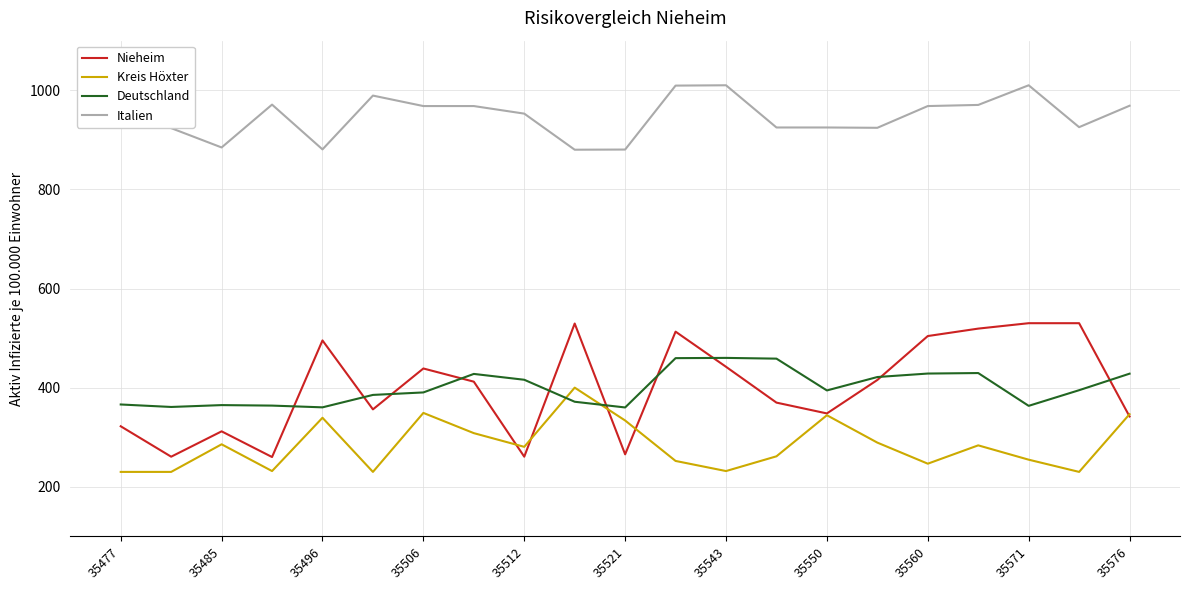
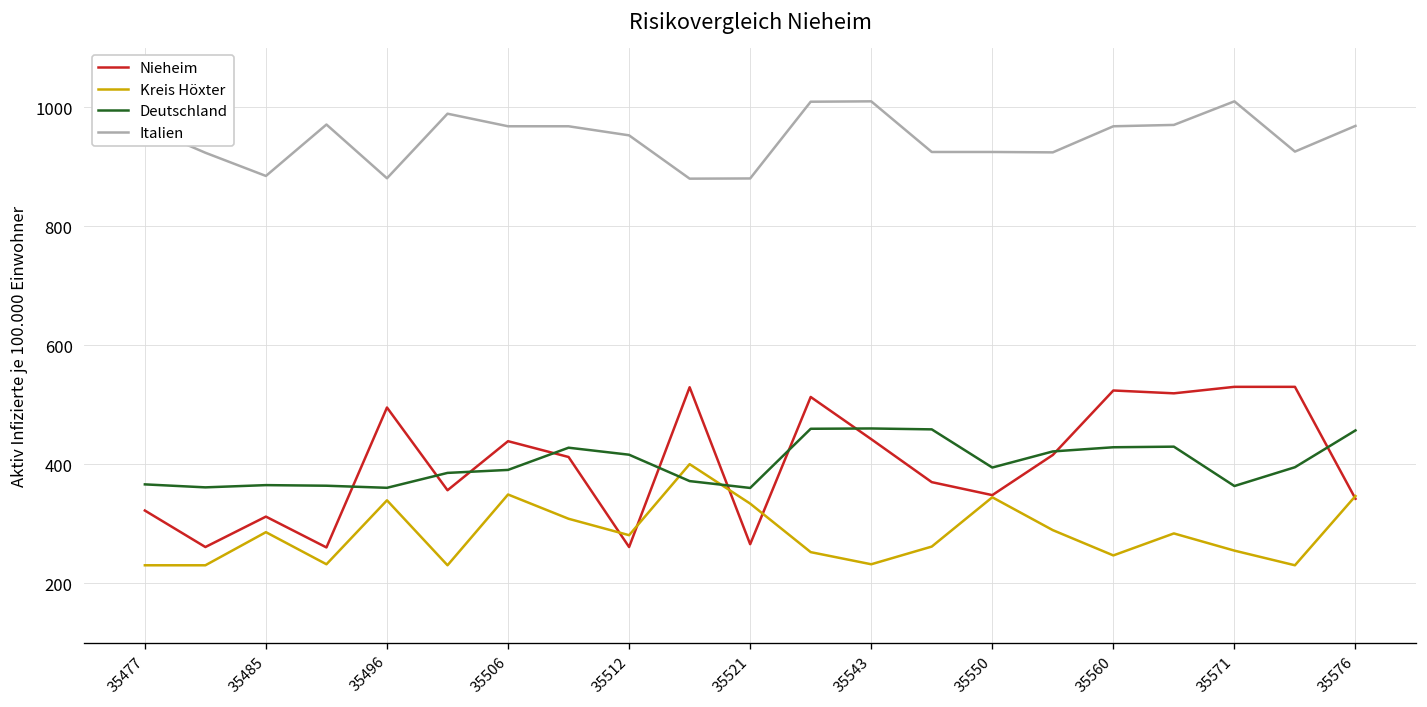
Nieheim, 35560: 500 -> 520
Deutschland, 35576: 430 -> 460
